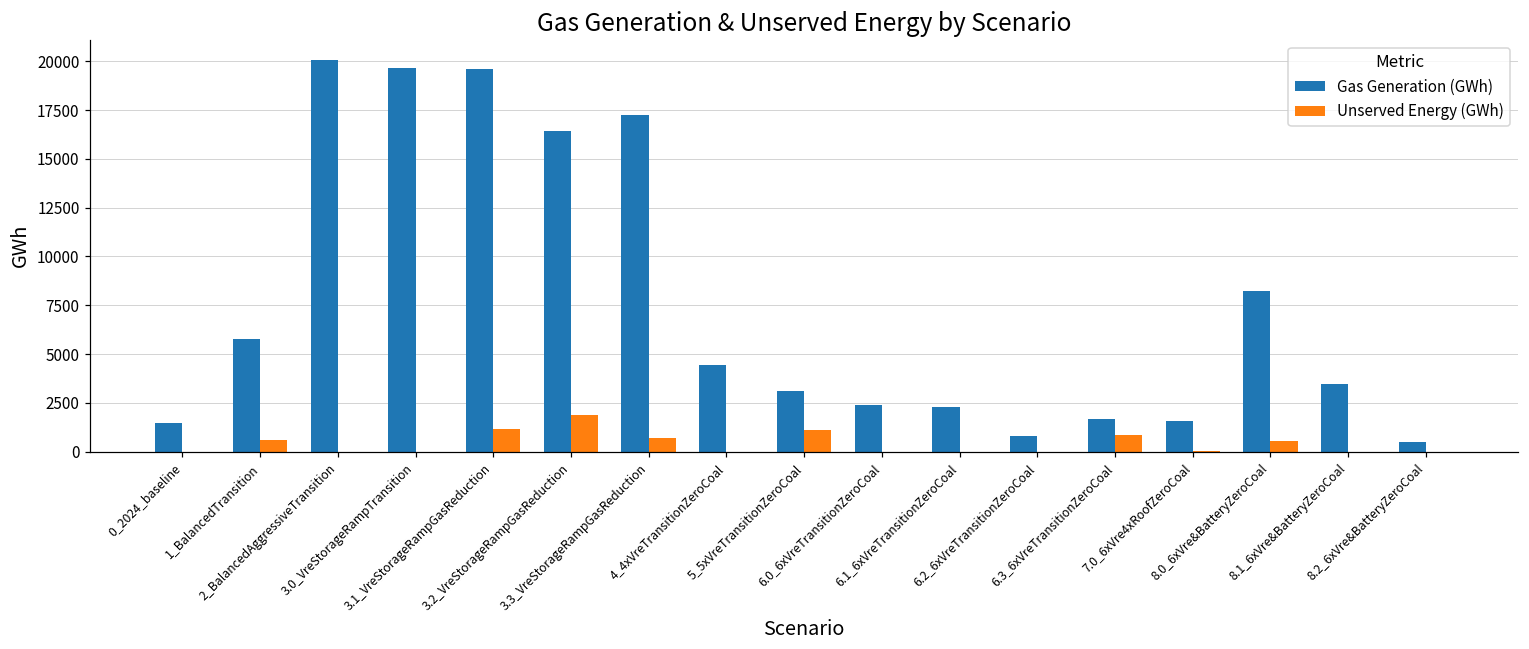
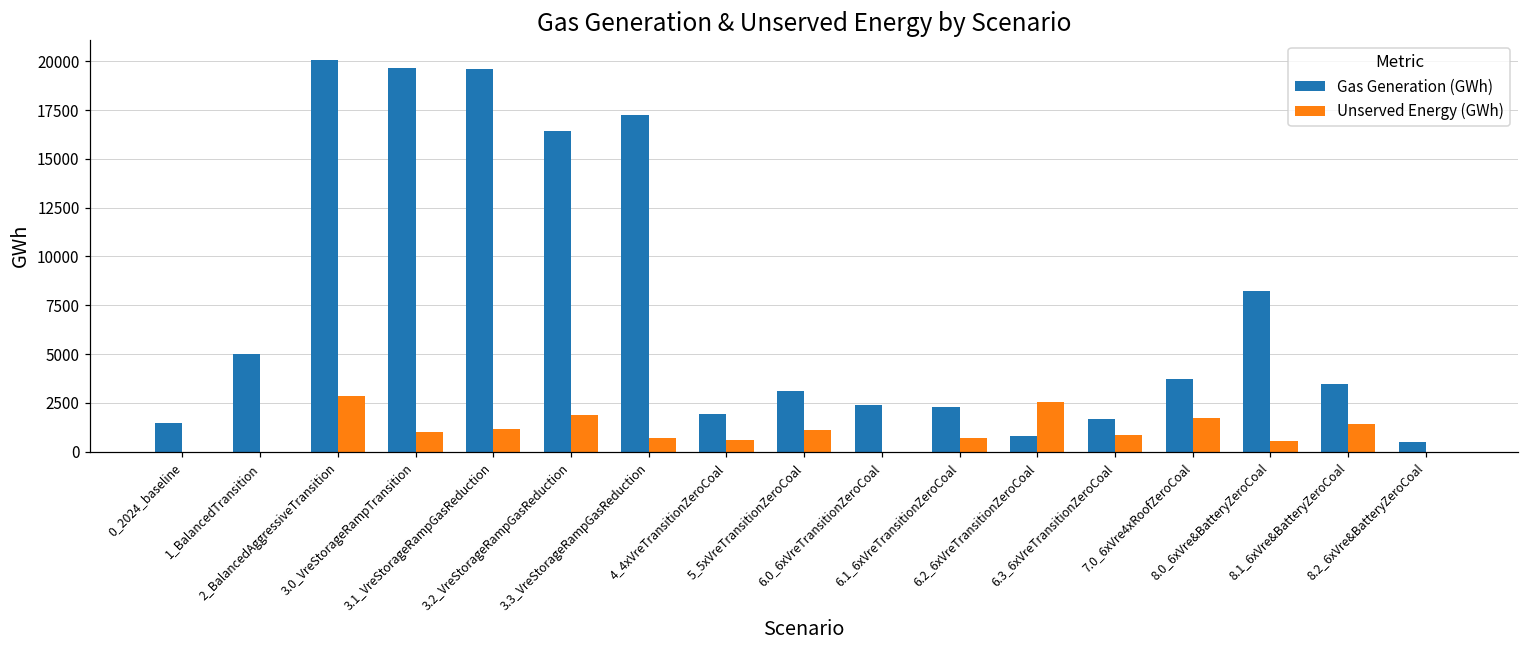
Gas Generation (GWh), 1_BalancedTransition: 5800 -> 5000
Unserved Energy (GWh), 1_BalancedTransition: 600 -> 0
Unserved Energy (GWh), 2_BalancedAggressiveTransition: 0 -> 2900
Unserved Energy (GWh), 3.0_VreStorageRampTransition: 0 -> 1000
Gas Generation (GWh), 4_4xVreTransitionZeroCoal: 4400 -> 1900
Unserved Energy (GWh), 4_4xVreTransitionZeroCoal: 0 -> 600
Unserved Energy (GWh), 6.1_6xVreTransitionZeroCoal: 0 -> 700
Unserved Energy (GWh), 6.2_6xVreTransitionZeroCoal: 0 -> 2600
Gas Generation (GWh), 7.0_6xVre4xRoofZeroCoal: 1600 -> 3700
Unserved Energy (GWh), 7.0_6xVre4xRoofZeroCoal: 0 -> 1700
Unserved Energy (GWh), 8.1_6xVre&BatteryZeroCoal: 0 -> 1400
